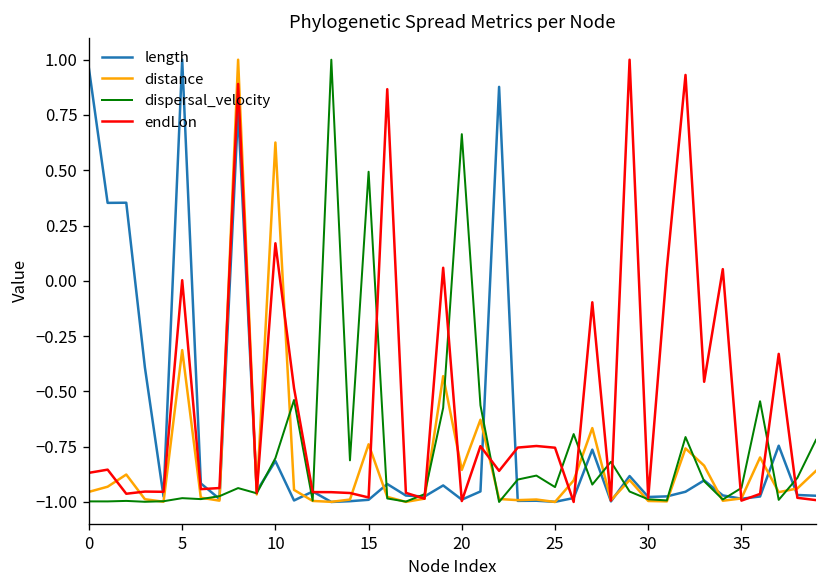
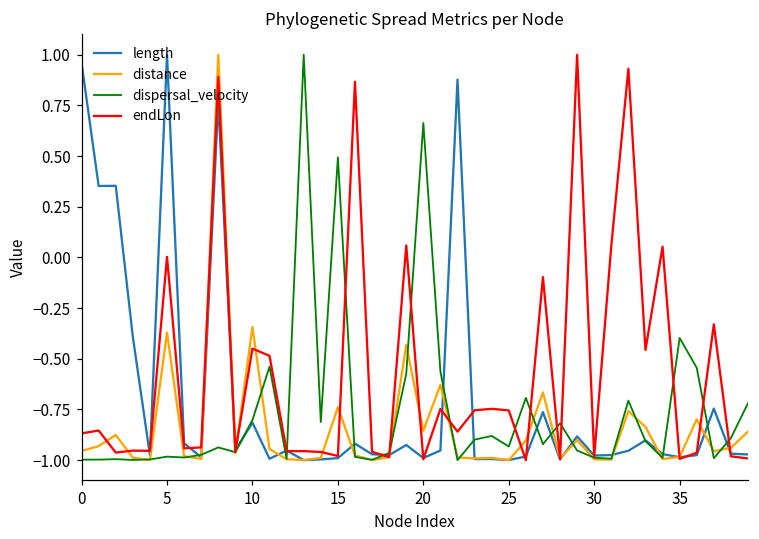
distance, 5: -0.31 -> -0.37
distance, 10: 0.63 -> -0.34
endLon, 10: 0.17 -> -0.45
dispersal_velocity, 35: -0.94 -> -0.40
